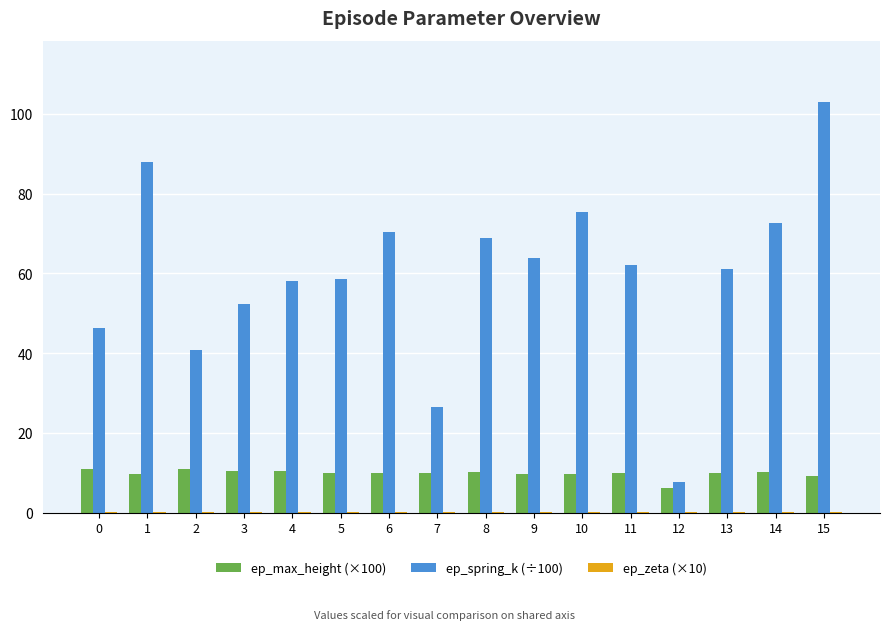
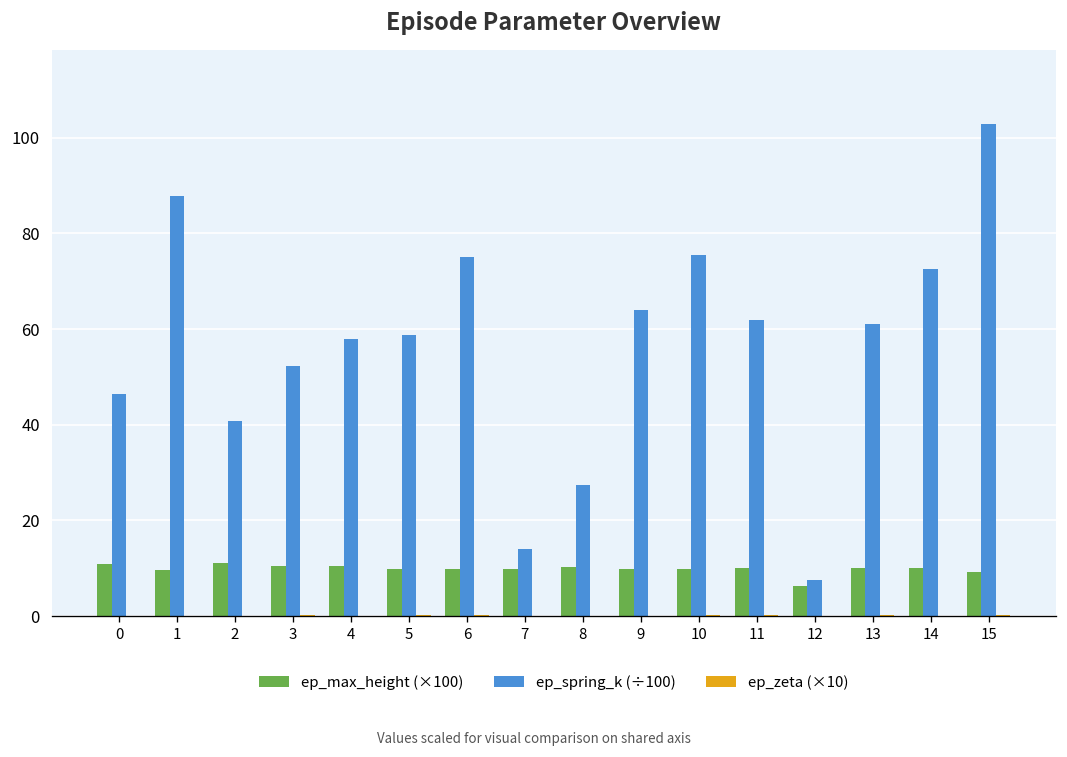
ep_spring_k (÷100), 6: 70 -> 75
ep_spring_k (÷100), 7: 26 -> 14
ep_spring_k (÷100), 8: 69 -> 27
